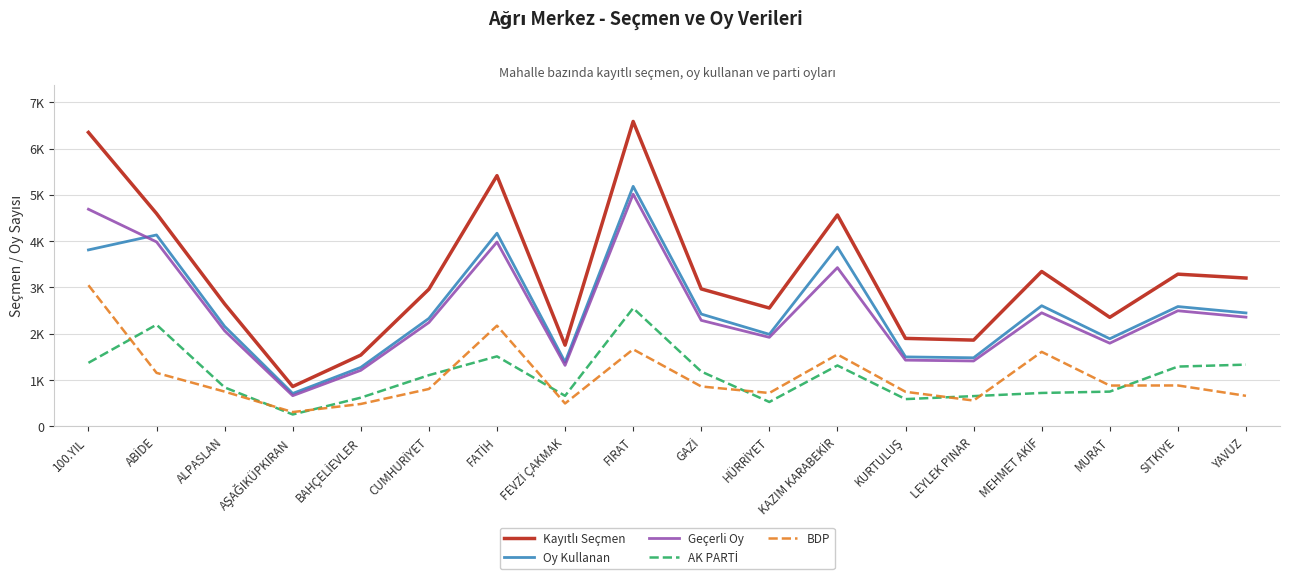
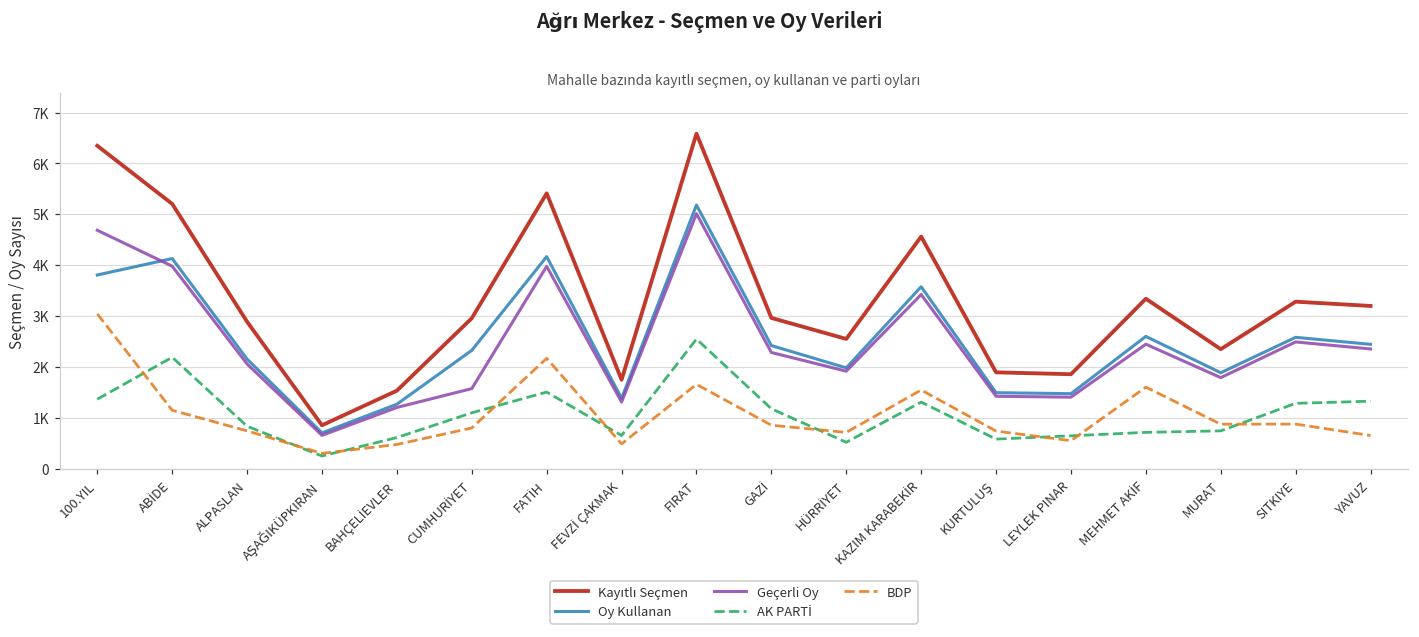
Kayıtlı Seçmen, ABİDE: 4600 -> 5200
Kayıtlı Seçmen, ALPASLAN: 2600 -> 2900
Geçerli Oy, CUMHURİYET: 2200 -> 1600
Oy Kullanan, KAZIM KARABEKİR: 3900 -> 3600
